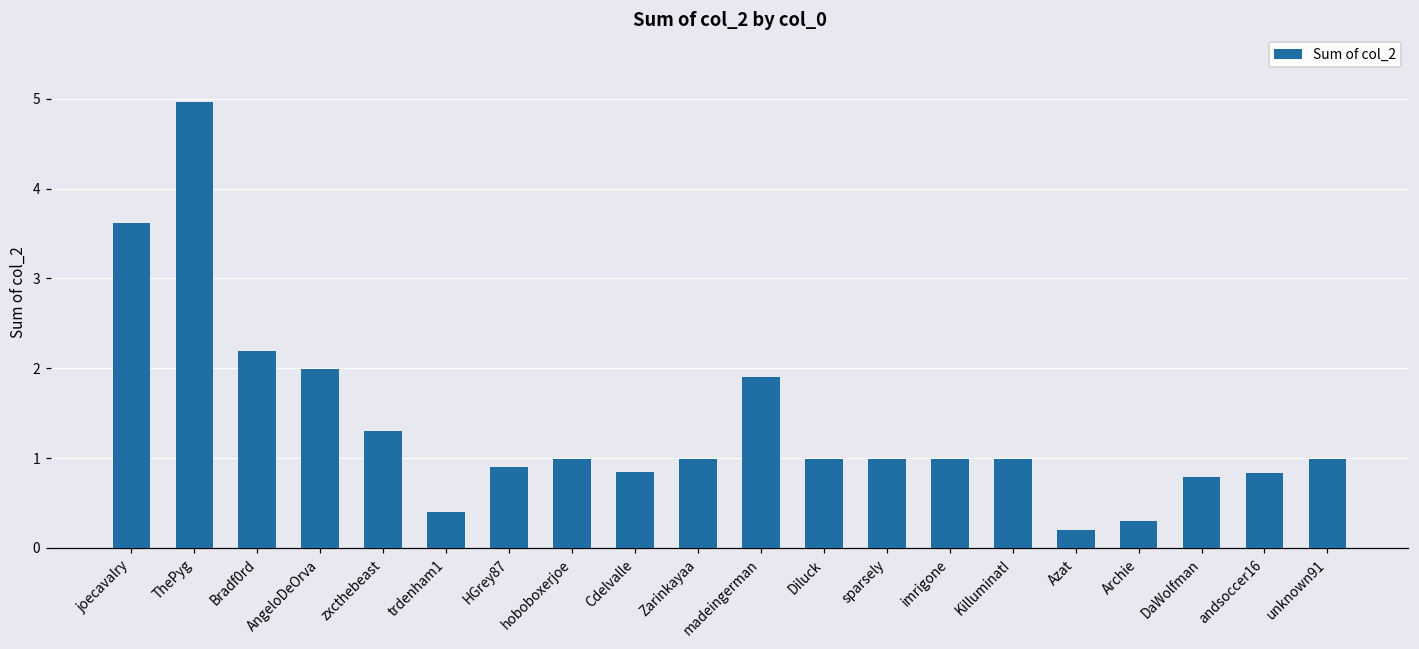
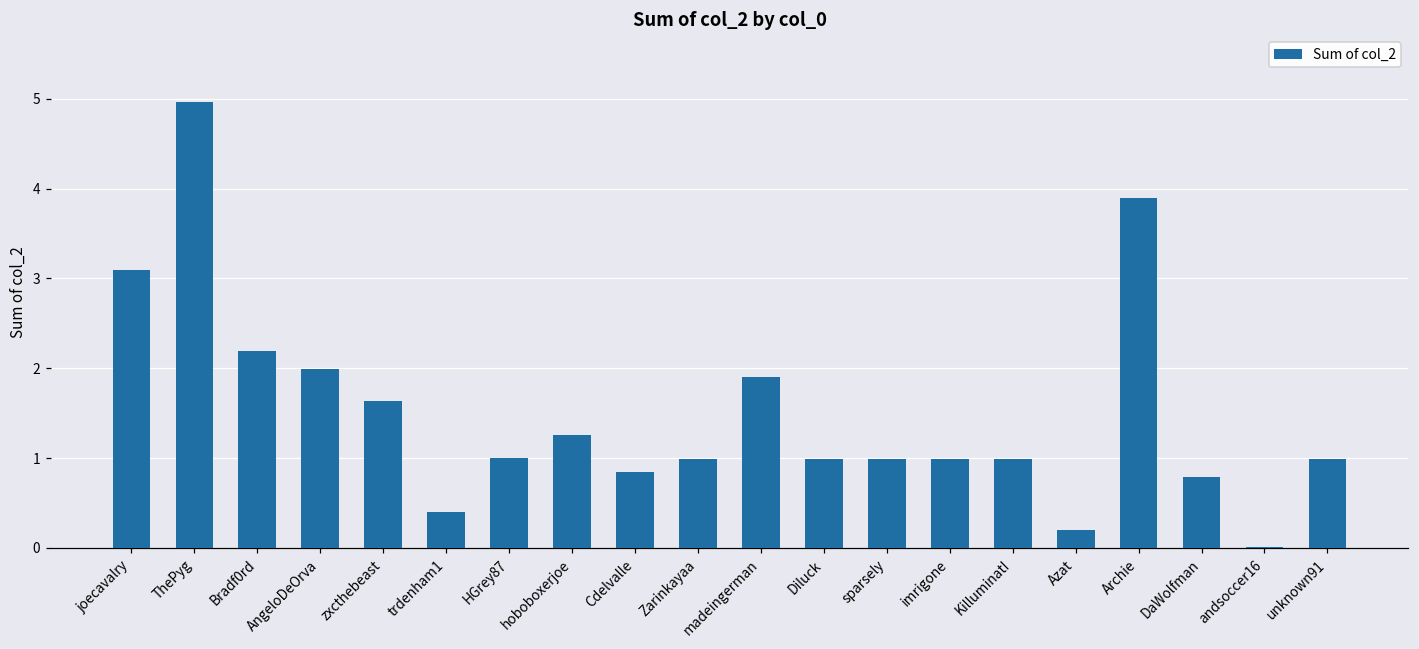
joecavalry: 3.6 -> 3.1
zxcthebeast: 1.3 -> 1.6
HGrey87: 0.9 -> 1.0
hoboboxerjoe: 1.0 -> 1.3
Archie: 0.3 -> 3.9
andsoccer16: 0.8 -> 0.0
